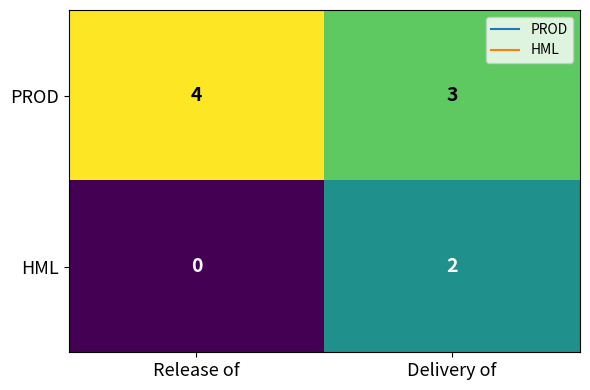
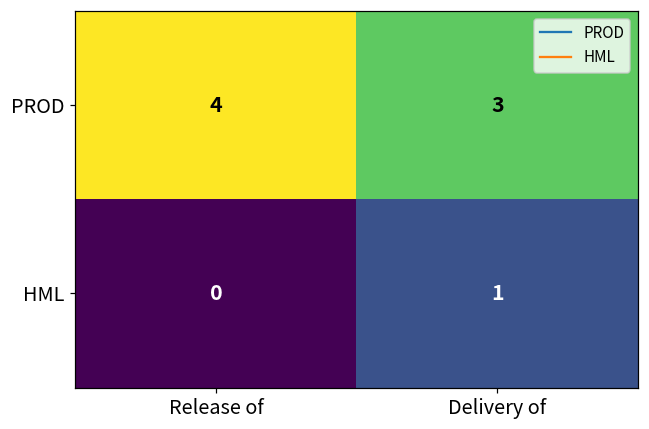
HML, Delivery of: 2 -> 1
